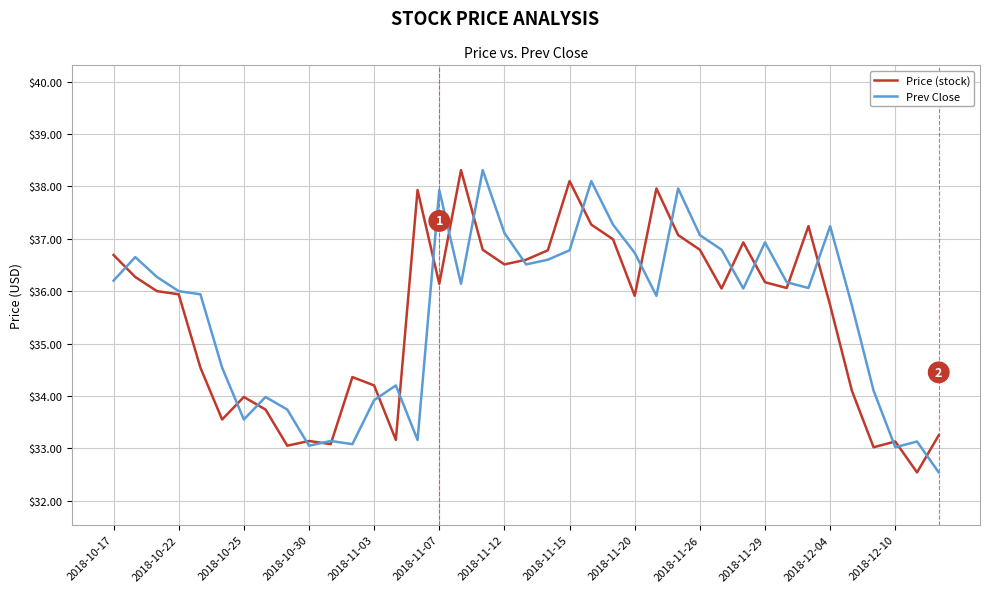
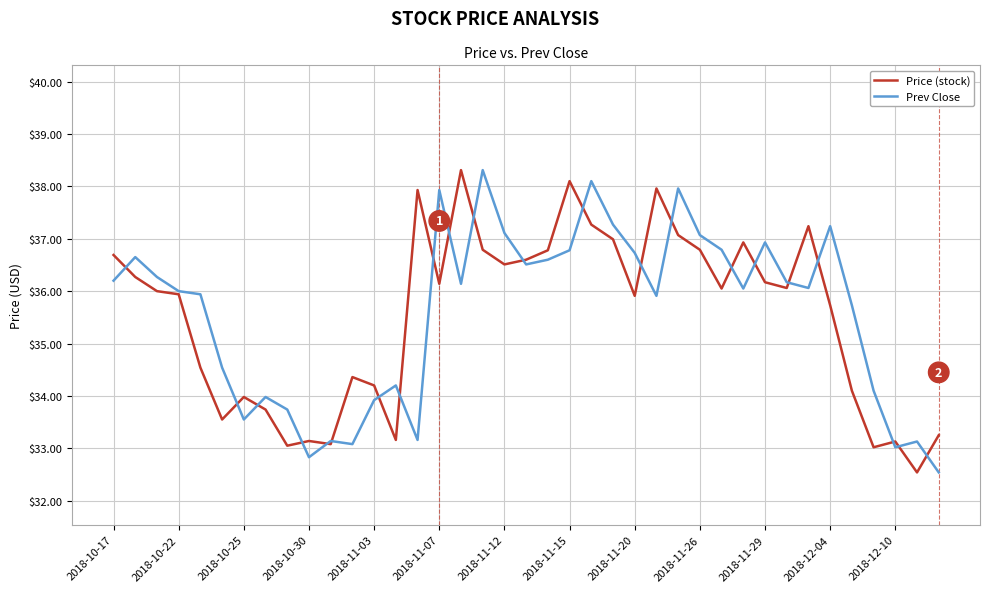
Prev Close, 2018-10-30: $33.1 -> $32.8
